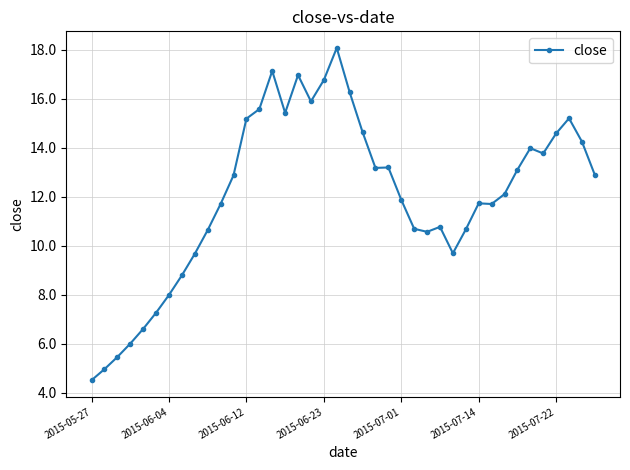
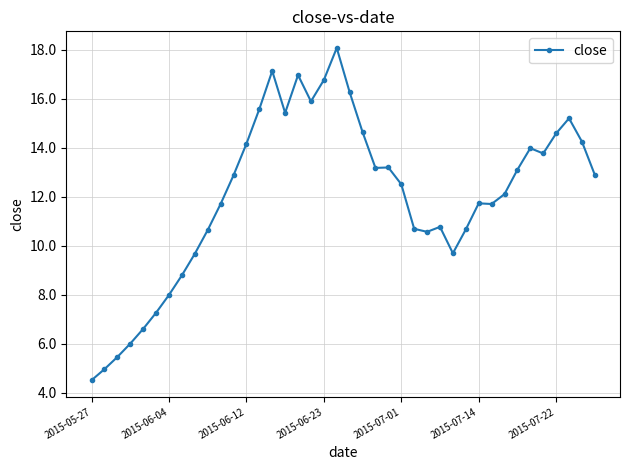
2015-06-12: 15.2 -> 14.2
2015-07-01: 11.9 -> 12.5
